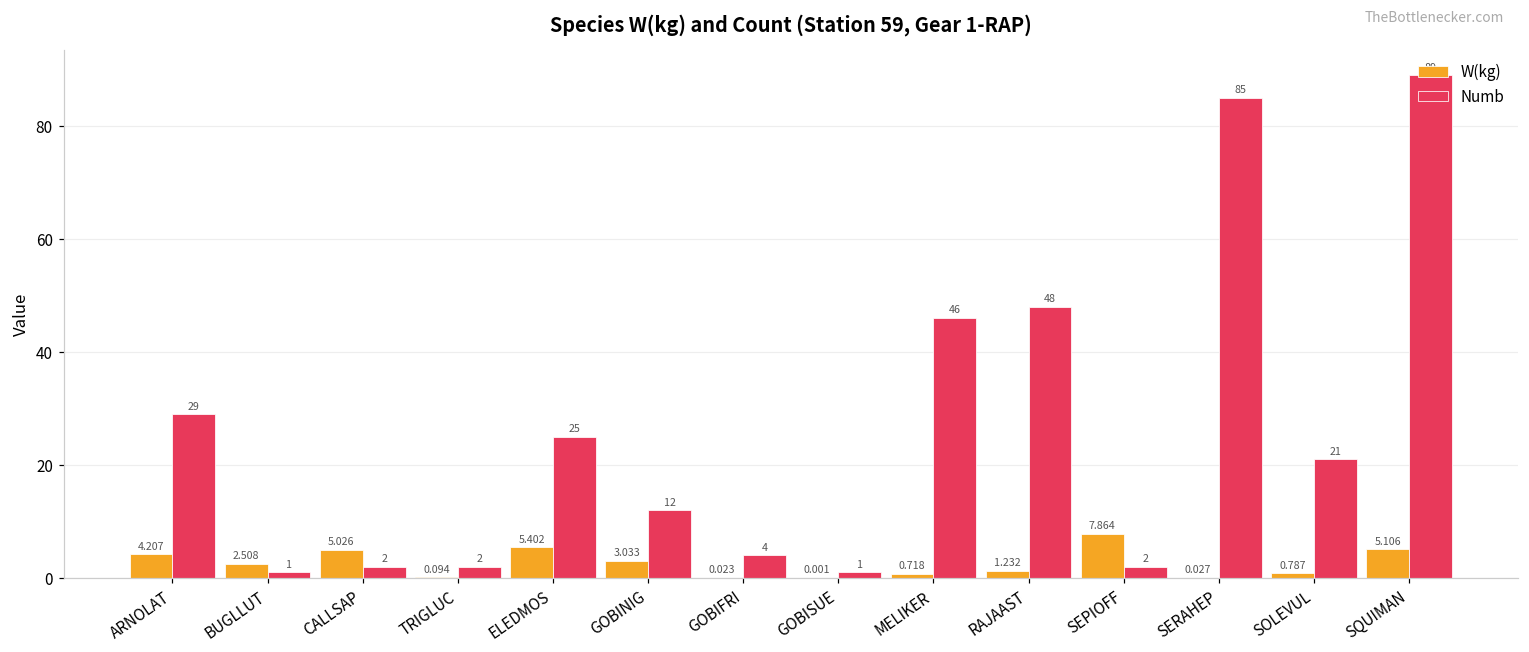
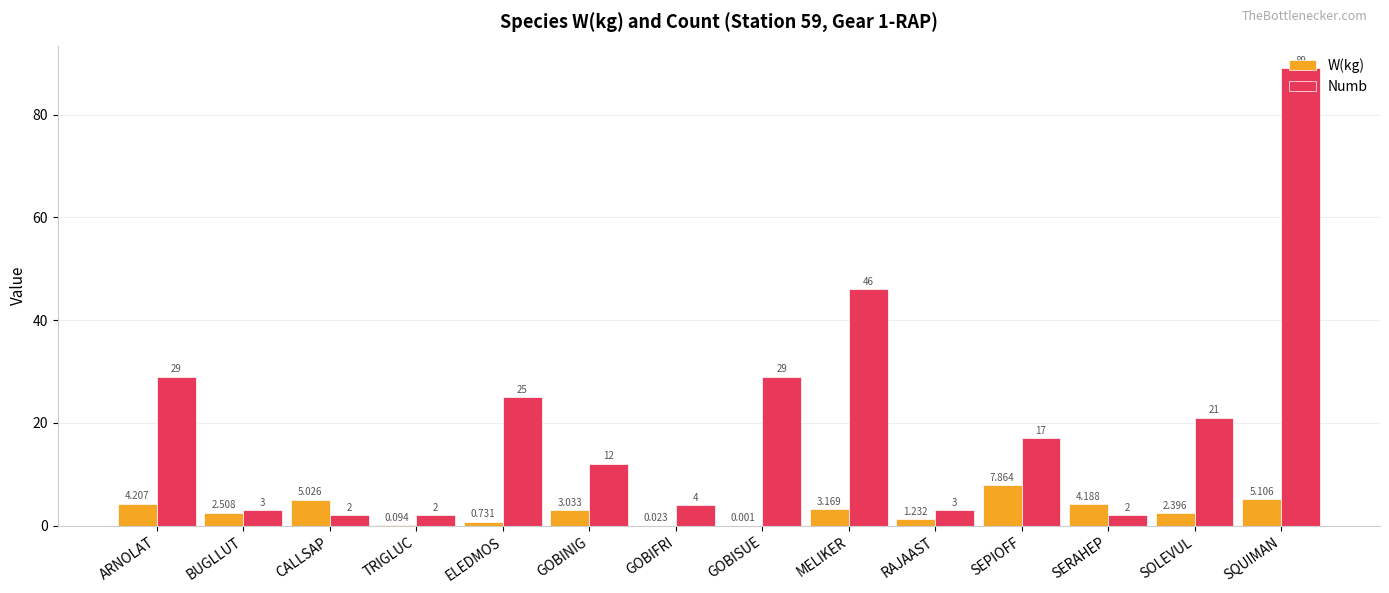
Numb, BUGLLUT: 1 -> 3
W(kg), ELEDMOS: 5.402 -> 0.731
Numb, GOBISUE: 1 -> 29
W(kg), MELIKER: 0.718 -> 3.169
Numb, RAJAAST: 48 -> 3
Numb, SEPIOFF: 2 -> 17
W(kg), SERAHEP: 0.027 -> 4.188
Numb, SERAHEP: 85 -> 2
W(kg), SOLEVUL: 0.787 -> 2.396
